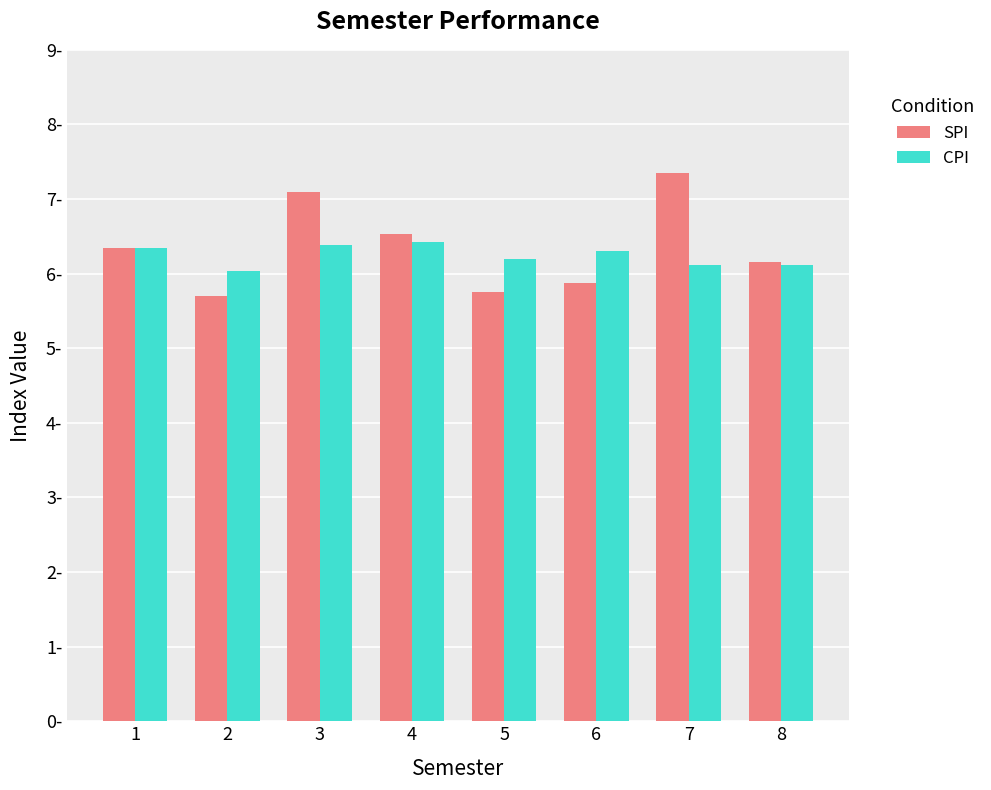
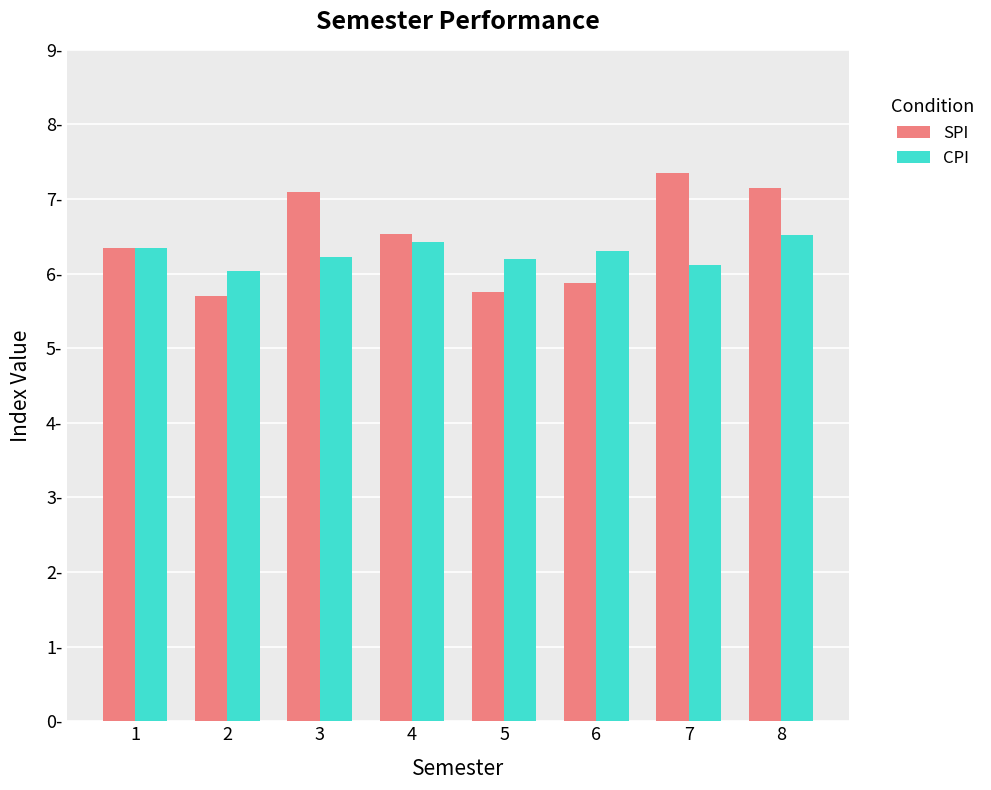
CPI, 3: 6.4- -> 6.2-
SPI, 8: 6.2- -> 7.2-
CPI, 8: 6.1- -> 6.5-
